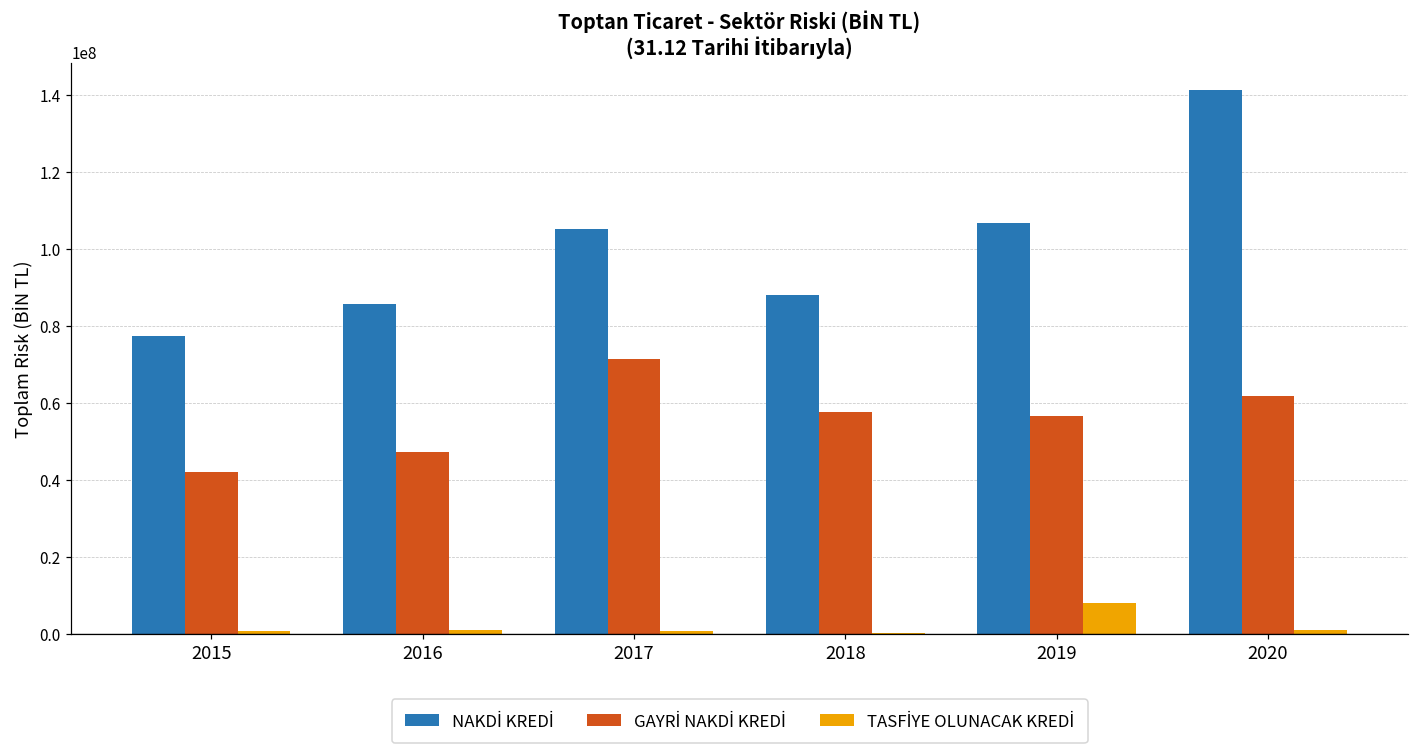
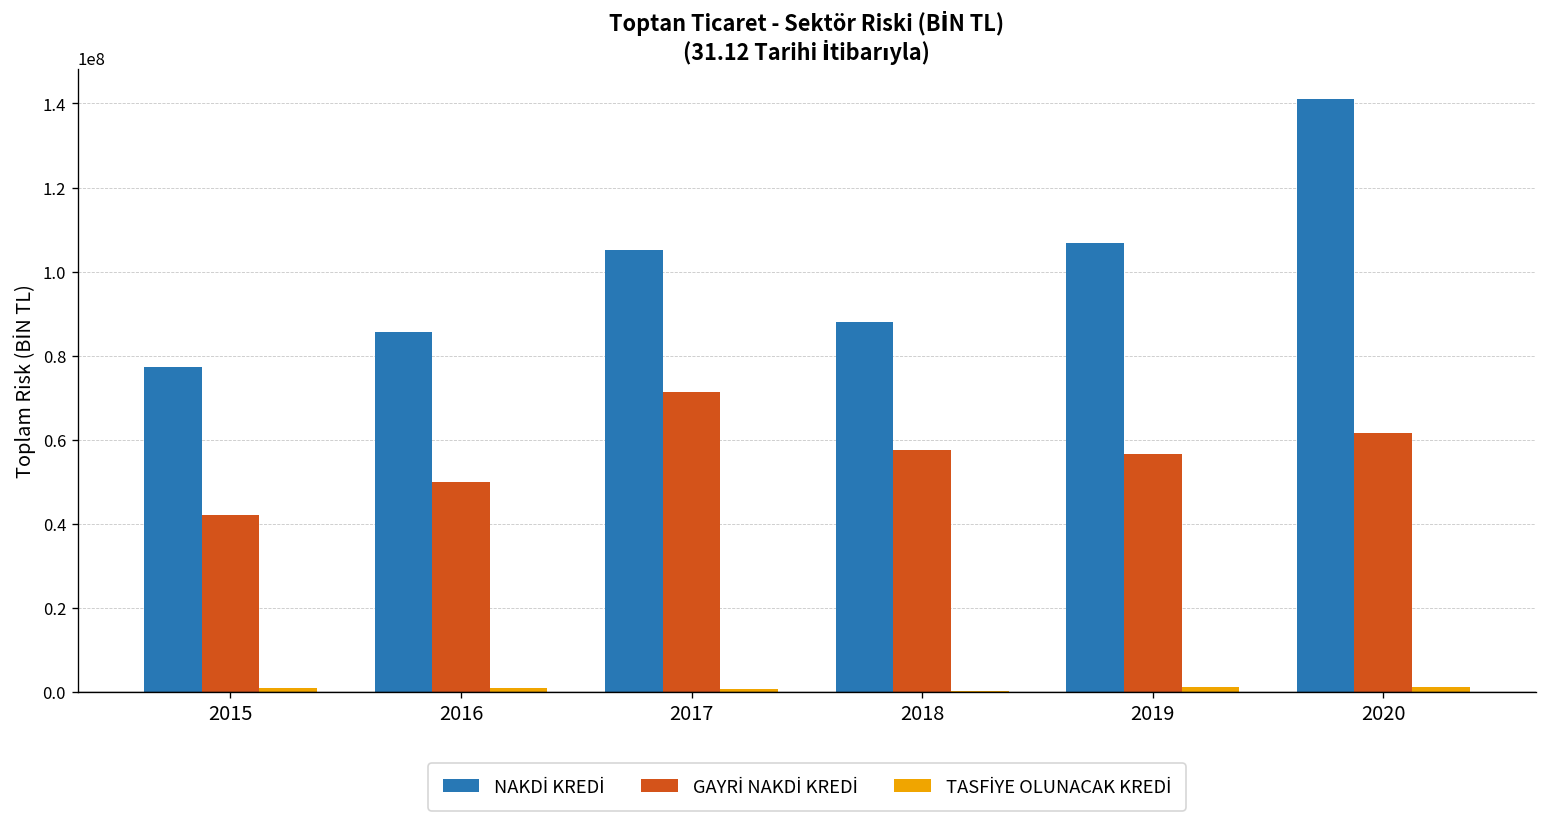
GAYRİ NAKDİ KREDİ, 2016: 47000000 -> 50000000
TASFİYE OLUNACAK KREDİ, 2019: 8000000 -> 1000000
